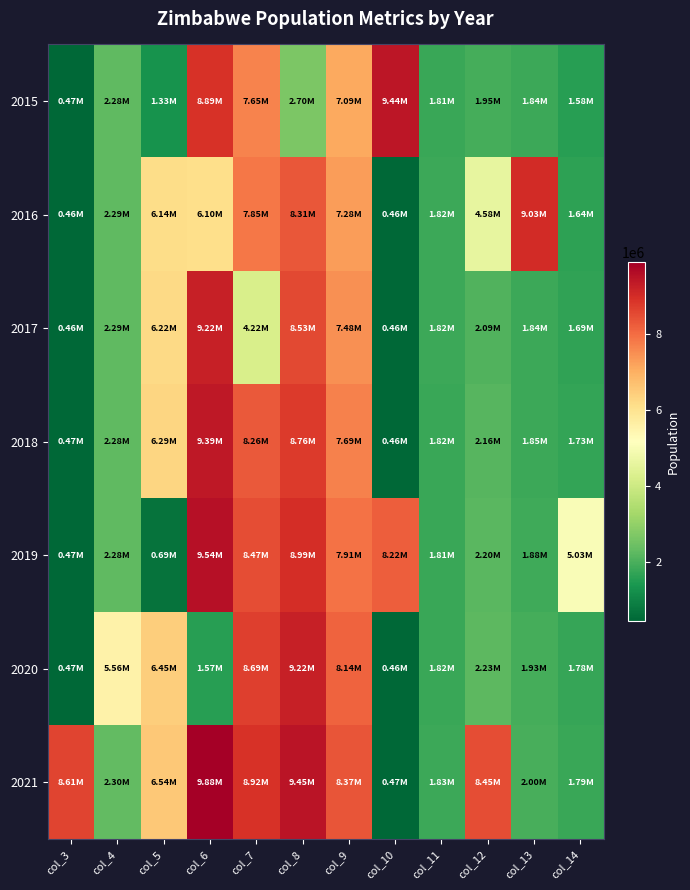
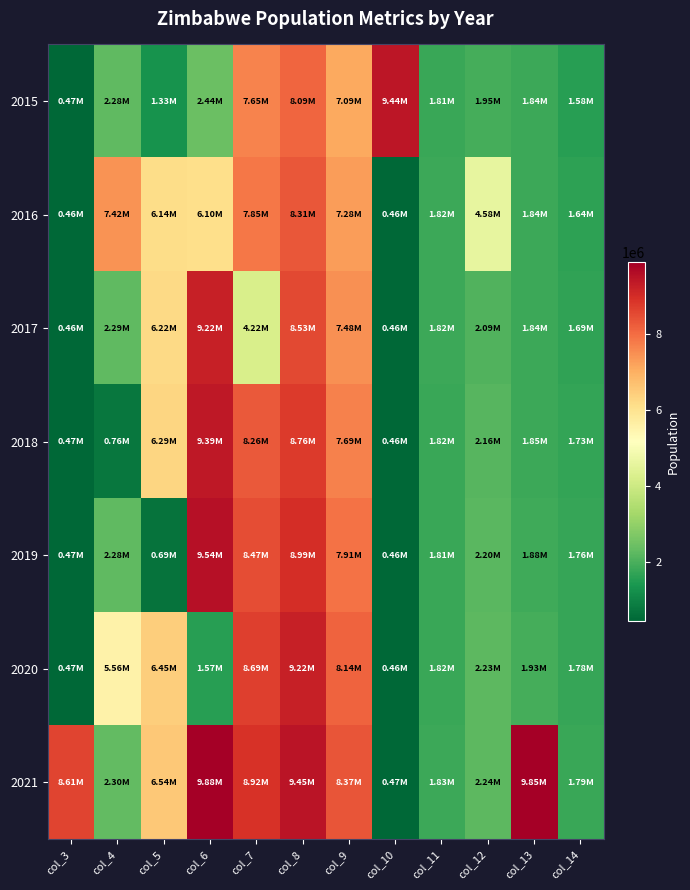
2015, col_6: 8.89M -> 2.44M
2015, col_8: 2.70M -> 8.09M
2016, col_4: 2.29M -> 7.42M
2016, col_13: 9.03M -> 1.84M
2018, col_4: 2.28M -> 0.76M
2019, col_10: 8.22M -> 0.46M
2019, col_14: 5.03M -> 1.76M
2021, col_12: 8.45M -> 2.24M
2021, col_13: 2.00M -> 9.85M
